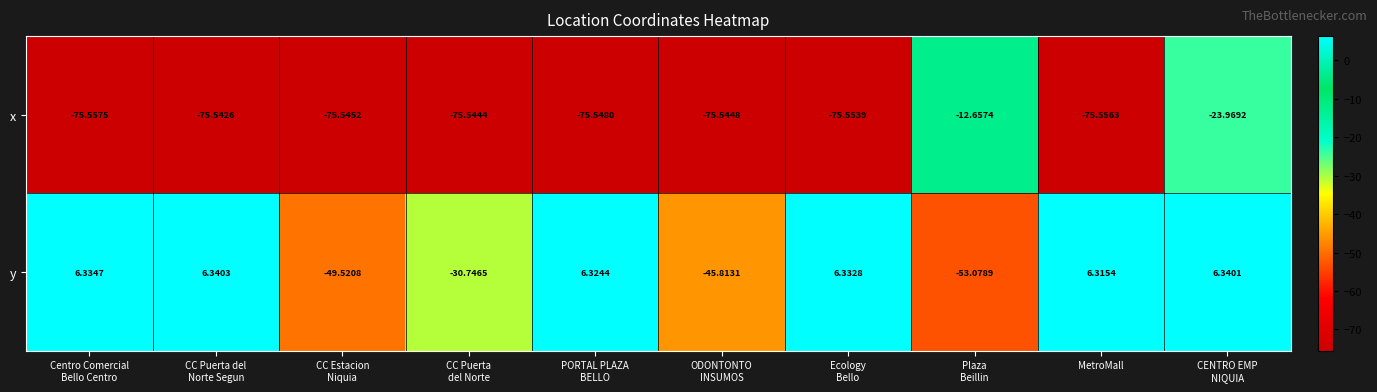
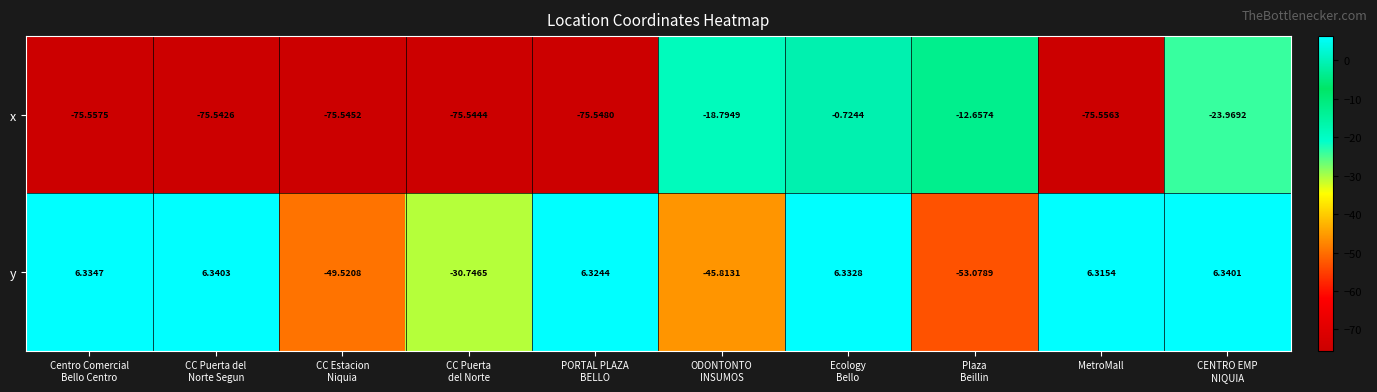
x, ODONTONTO INSUMOS: -75.5448 -> -18.7949
x, Ecology Bello: -75.5539 -> -0.7244
